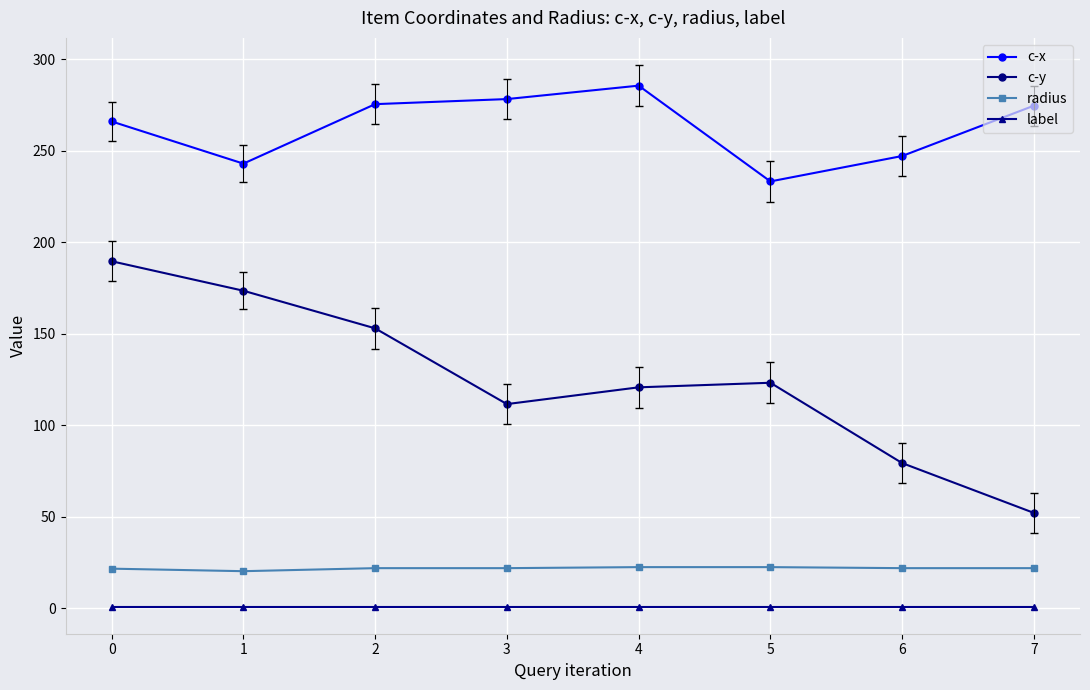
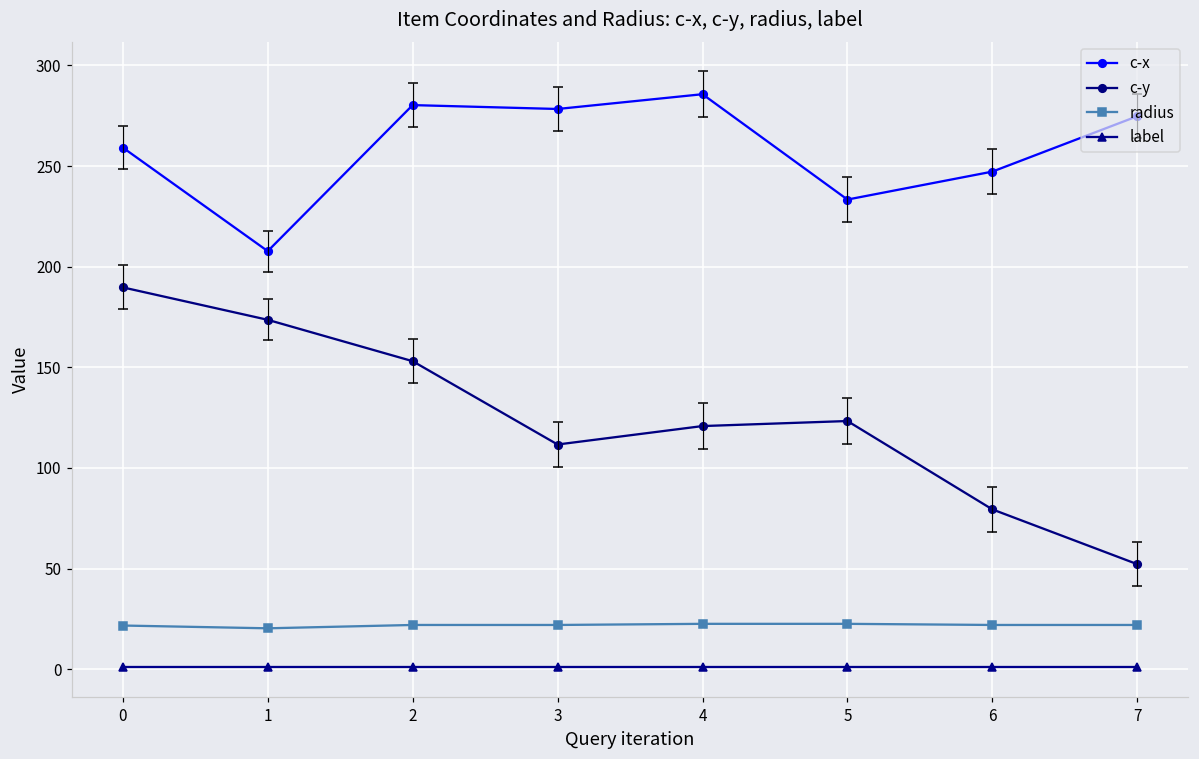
c-x, 0: 266 -> 259
c-x, 1: 243 -> 208
c-x, 2: 276 -> 280
